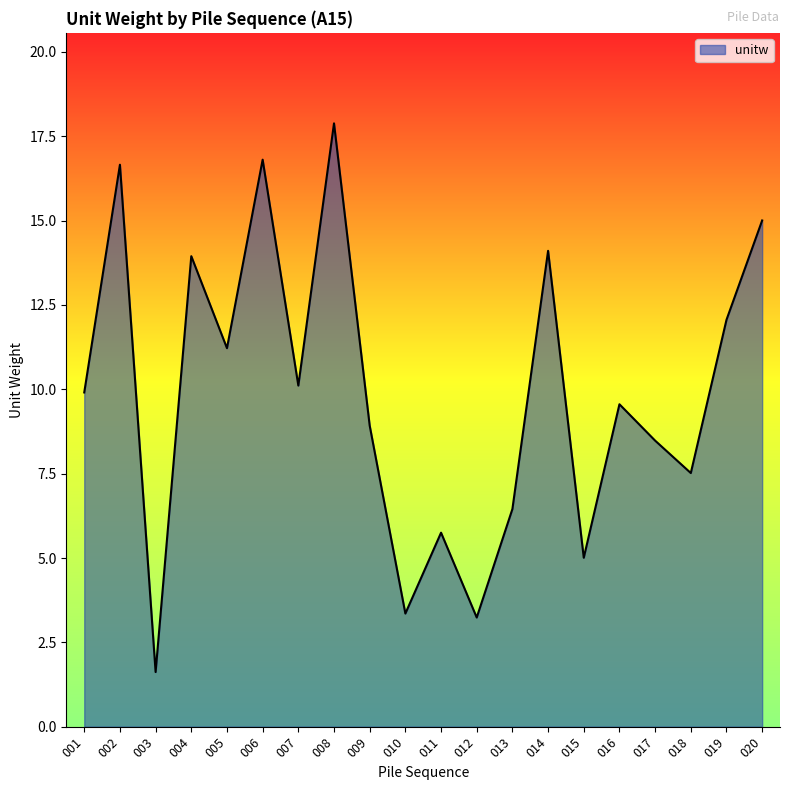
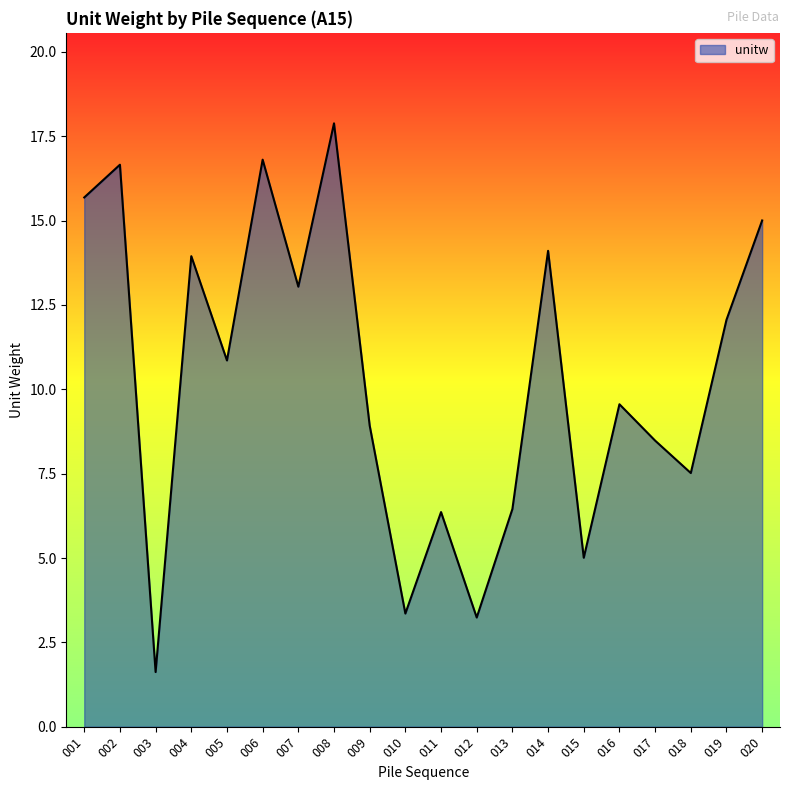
001: 9.9 -> 15.7
005: 11.2 -> 10.9
007: 10.1 -> 13.0
011: 5.8 -> 6.4
